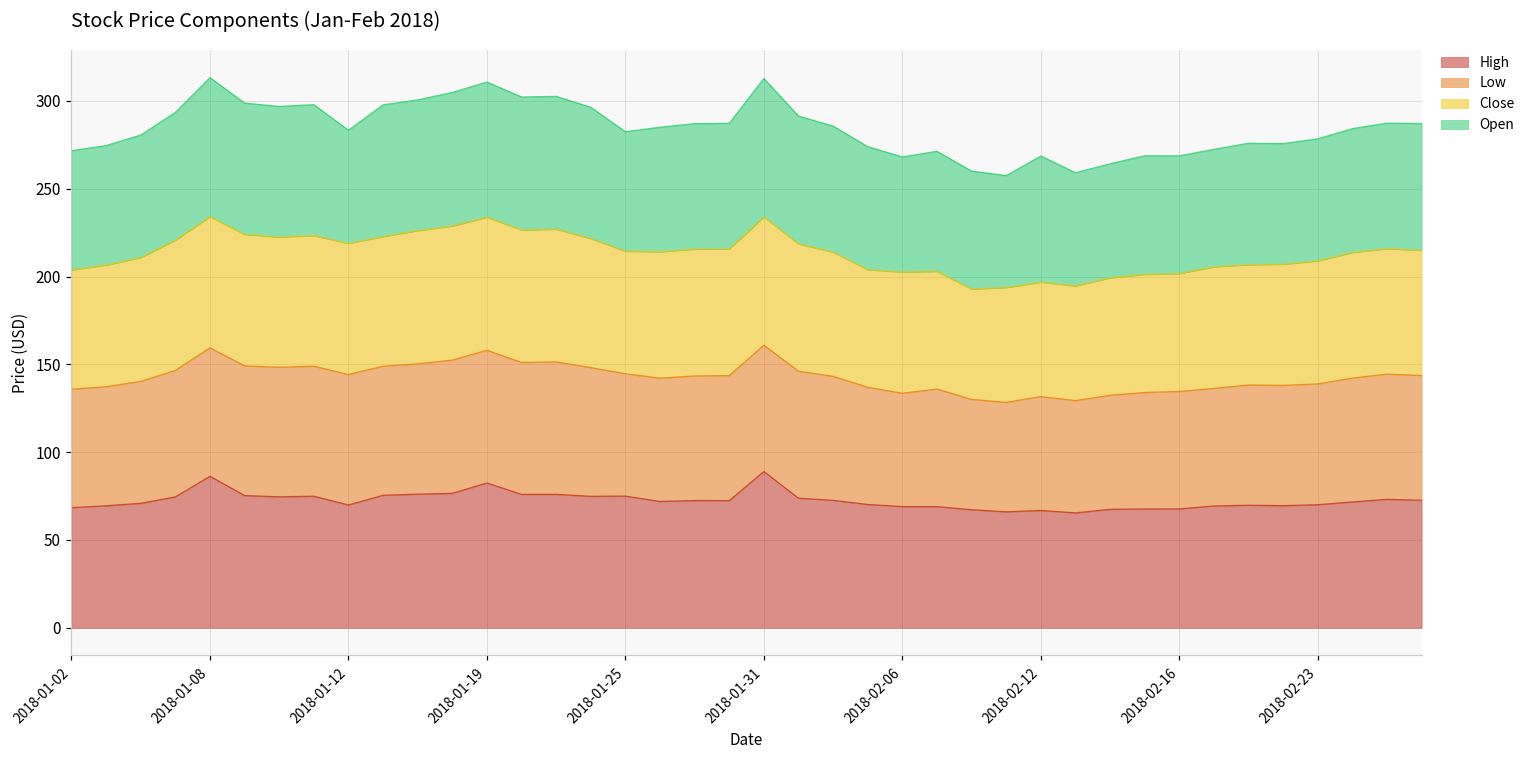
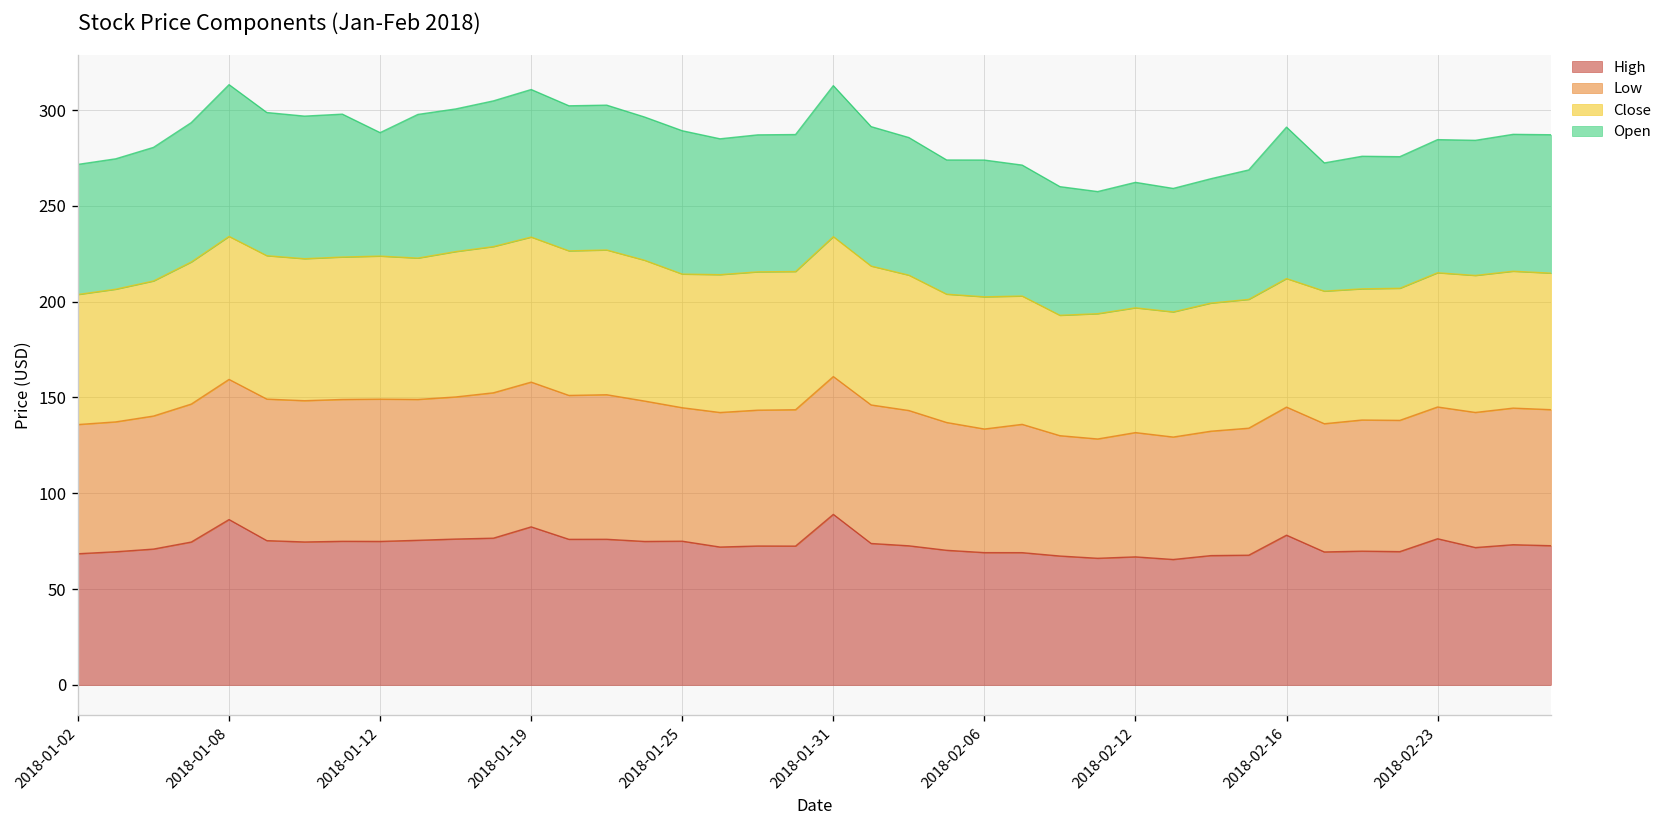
High, 2018-01-12: 70 -> 75
Open, 2018-01-25: 68 -> 75
Open, 2018-02-06: 66 -> 71
Open, 2018-02-12: 72 -> 65
High, 2018-02-16: 68 -> 78
Open, 2018-02-16: 67 -> 79
High, 2018-02-23: 70 -> 76
